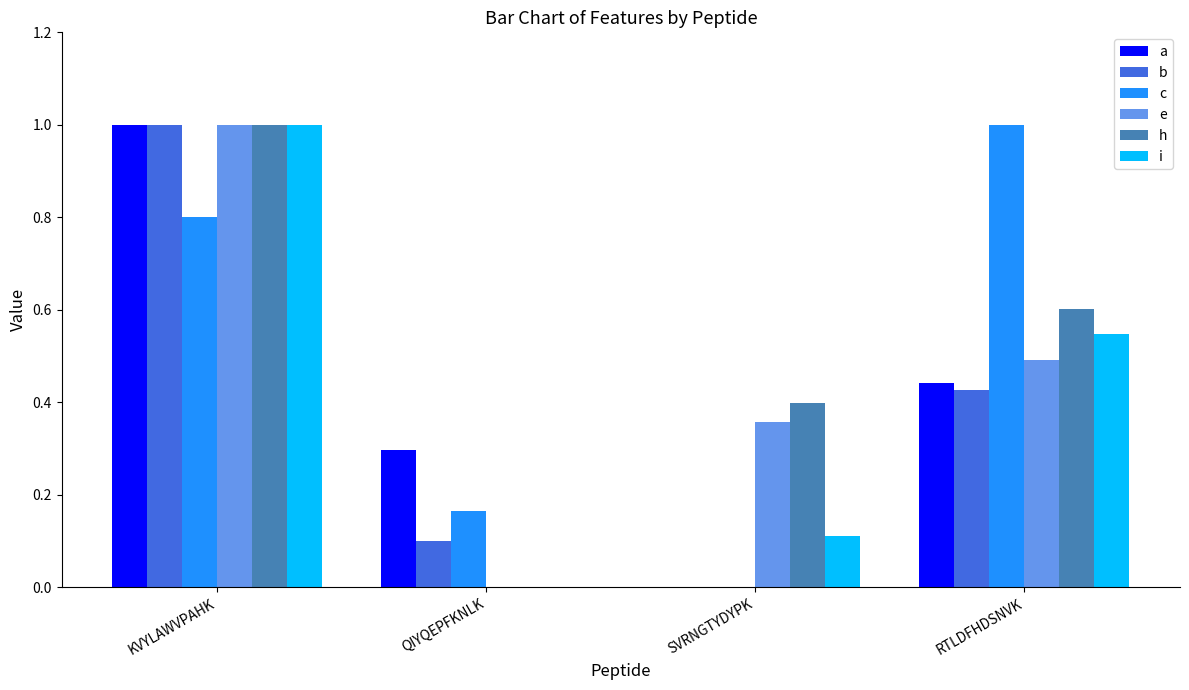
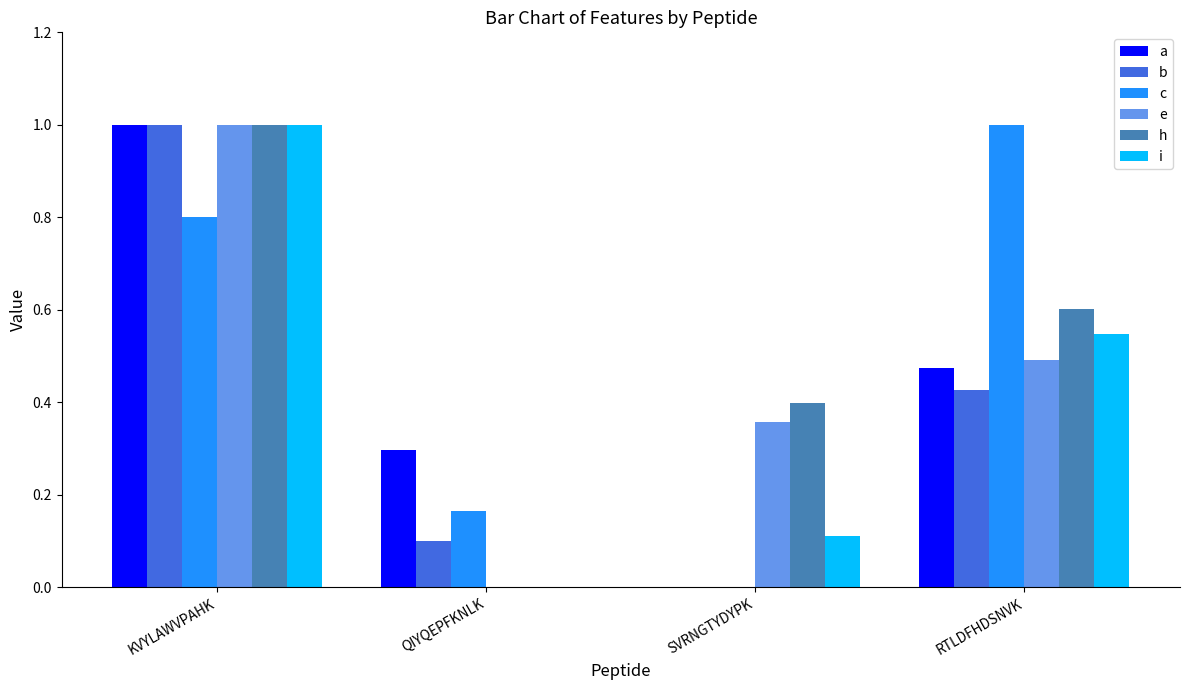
a, RTLDFHDSNVK: 0.44 -> 0.47
